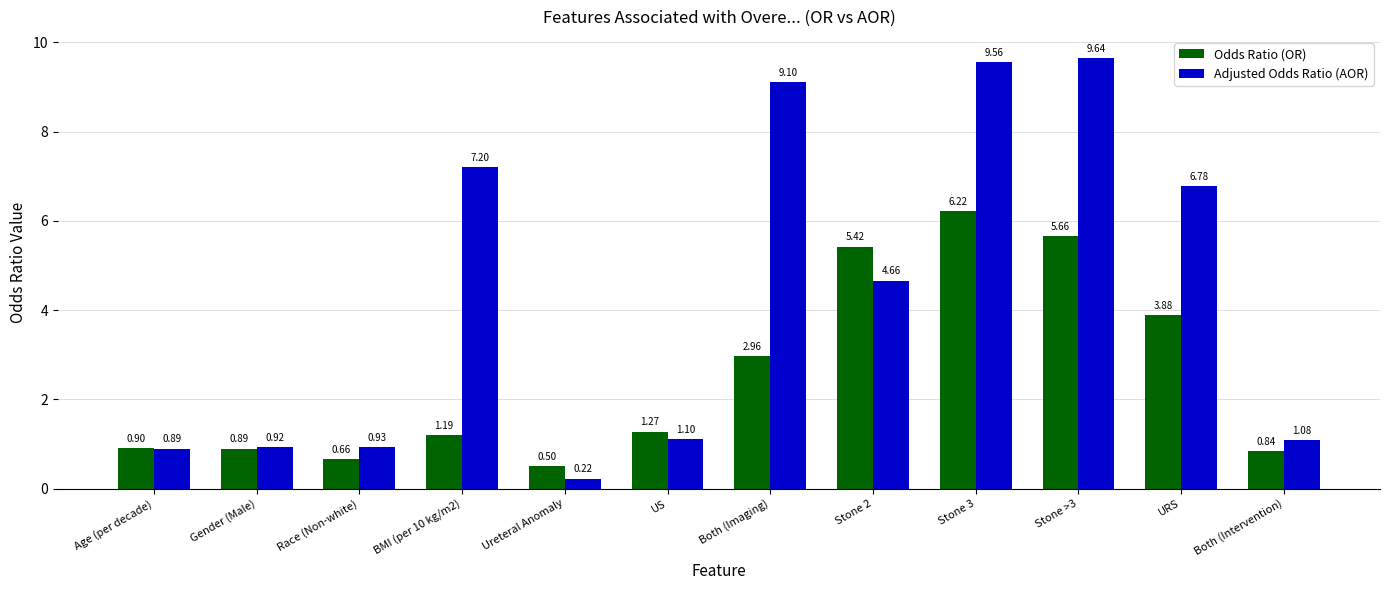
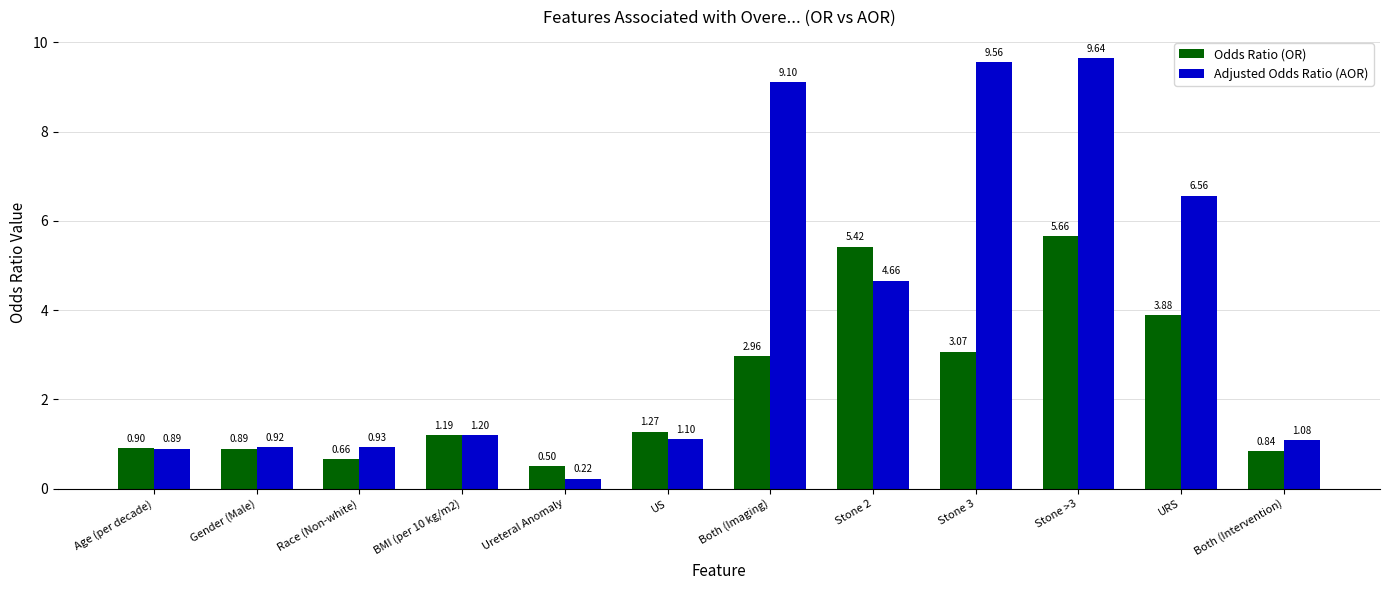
Adjusted Odds Ratio (AOR), BMI (per 10 kg/m2): 7.20 -> 1.20
Odds Ratio (OR), Stone 3: 6.22 -> 3.07
Adjusted Odds Ratio (AOR), URS: 6.78 -> 6.56
